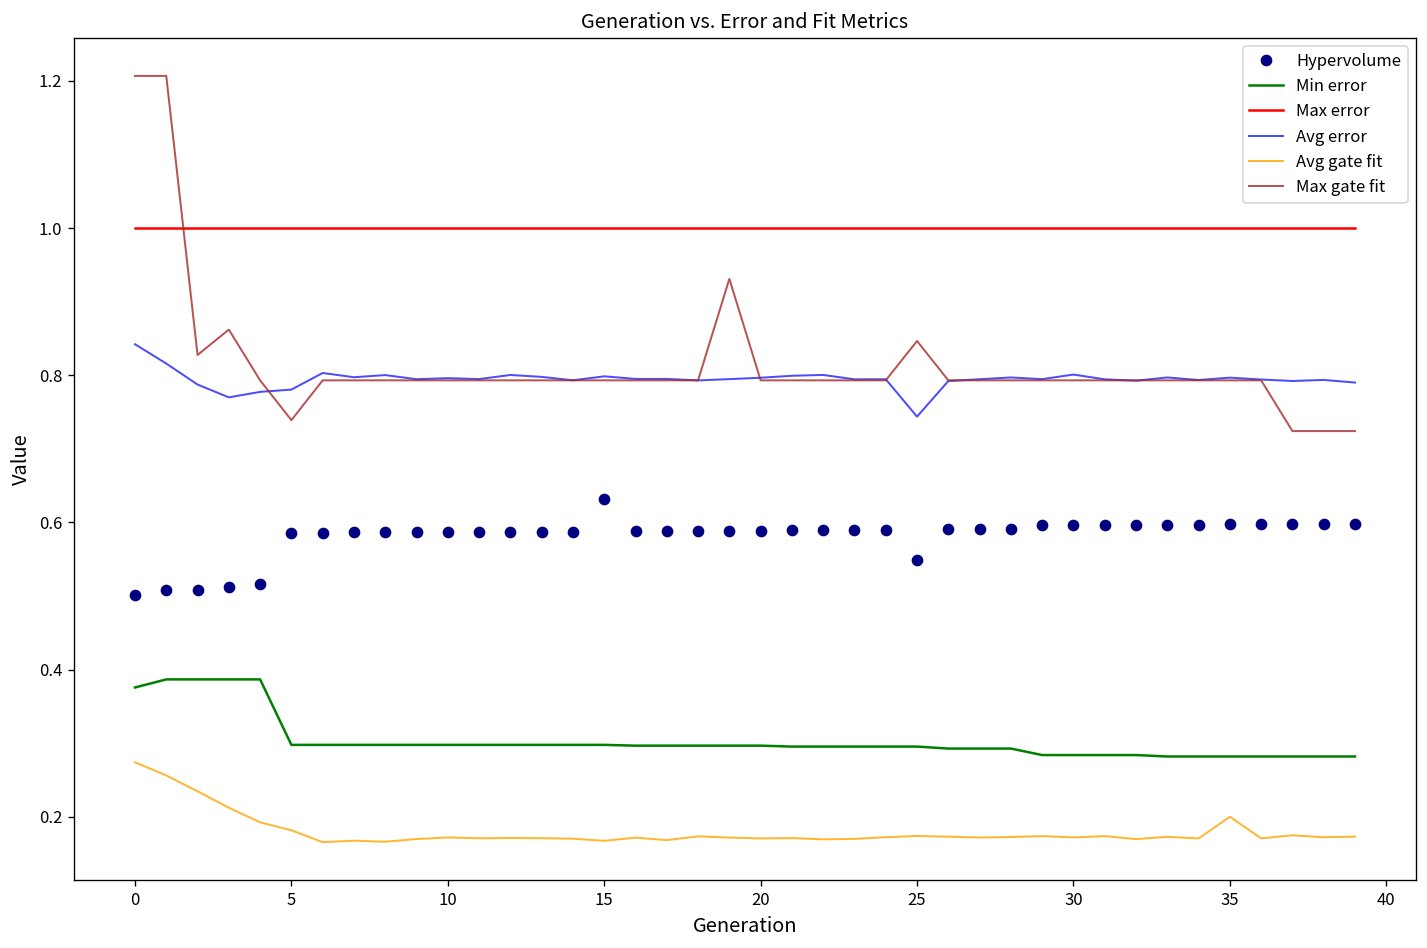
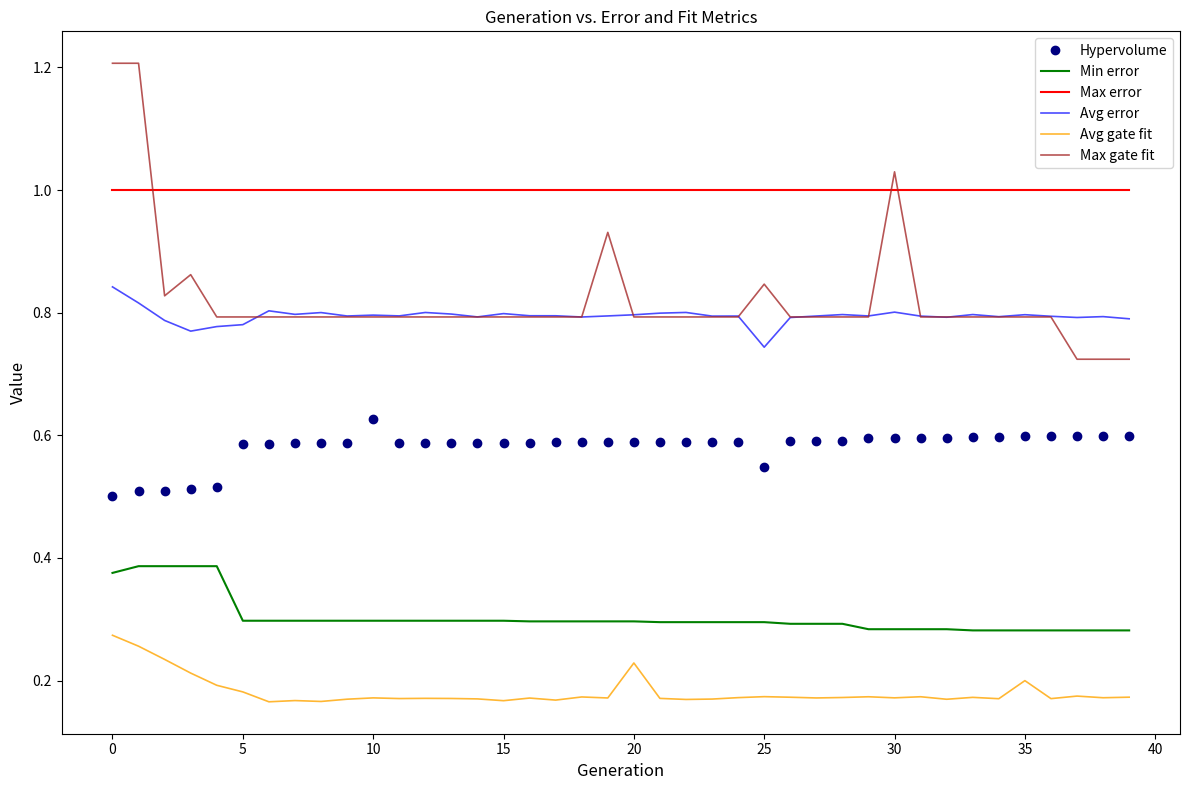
Max gate fit, 5: 0.74 -> 0.79
Hypervolume, 10: 0.59 -> 0.63
Hypervolume, 15: 0.63 -> 0.59
Avg gate fit, 20: 0.17 -> 0.23
Max gate fit, 30: 0.79 -> 1.03
